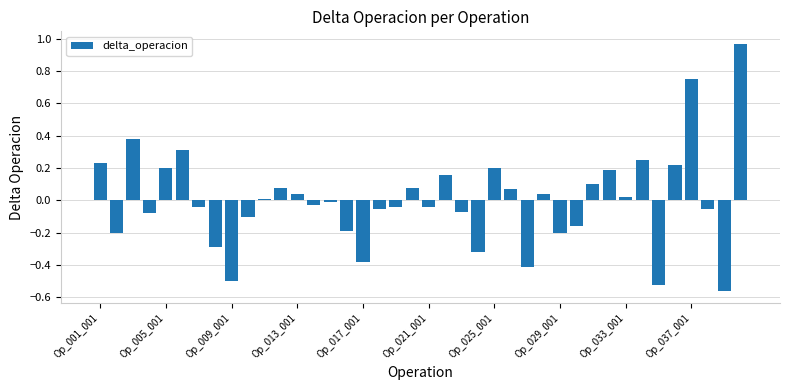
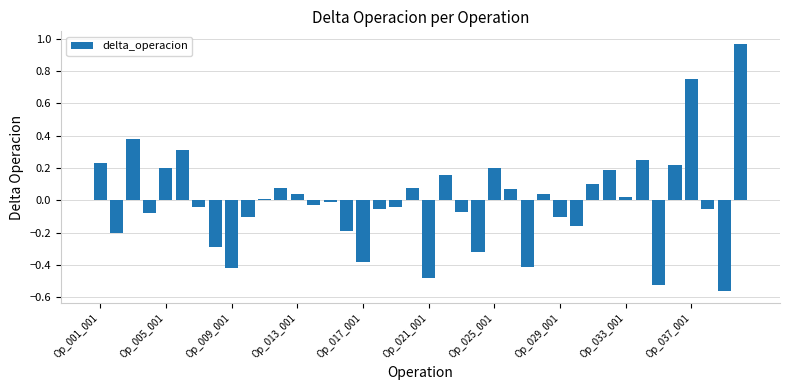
Op_009_001: -0.50 -> -0.42
Op_021_001: -0.04 -> -0.48
Op_029_001: -0.2 -> -0.1
